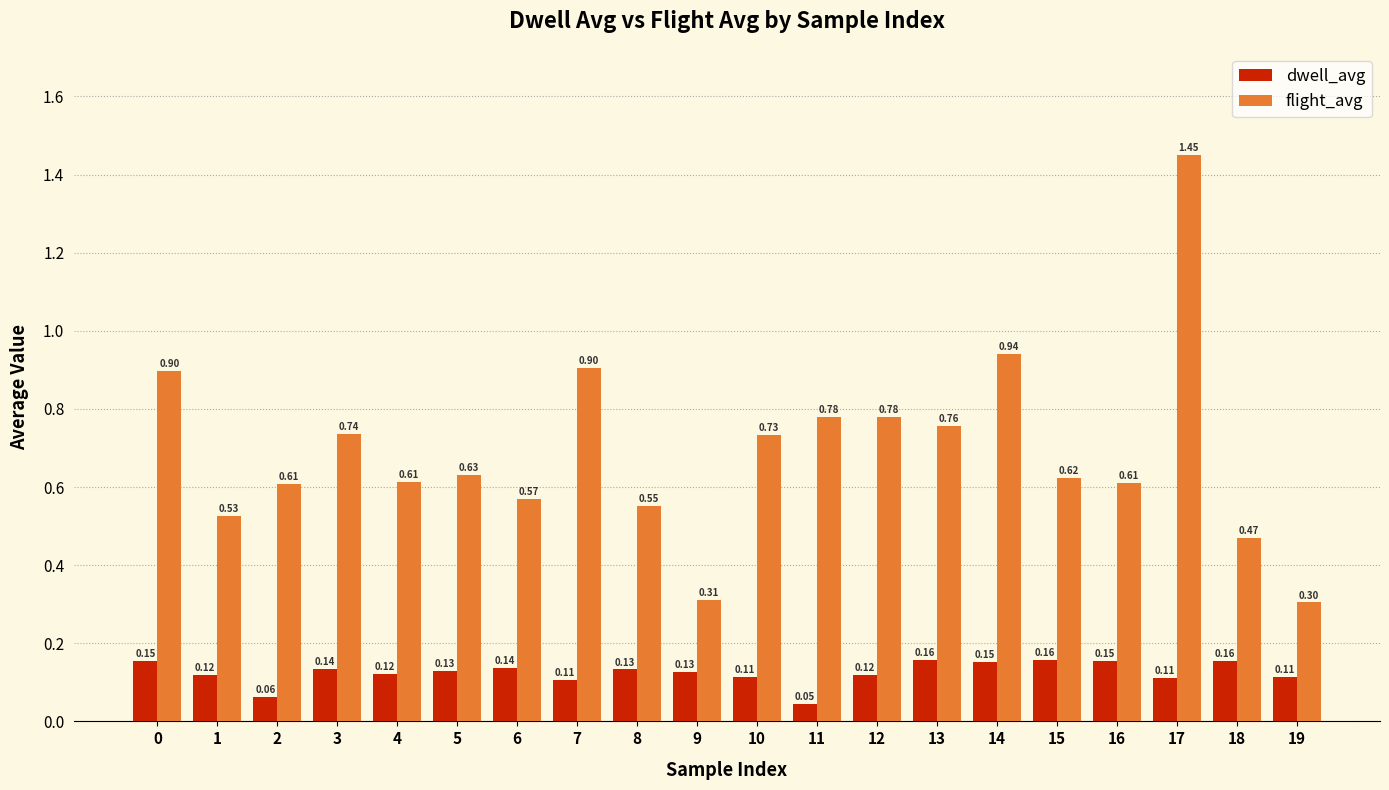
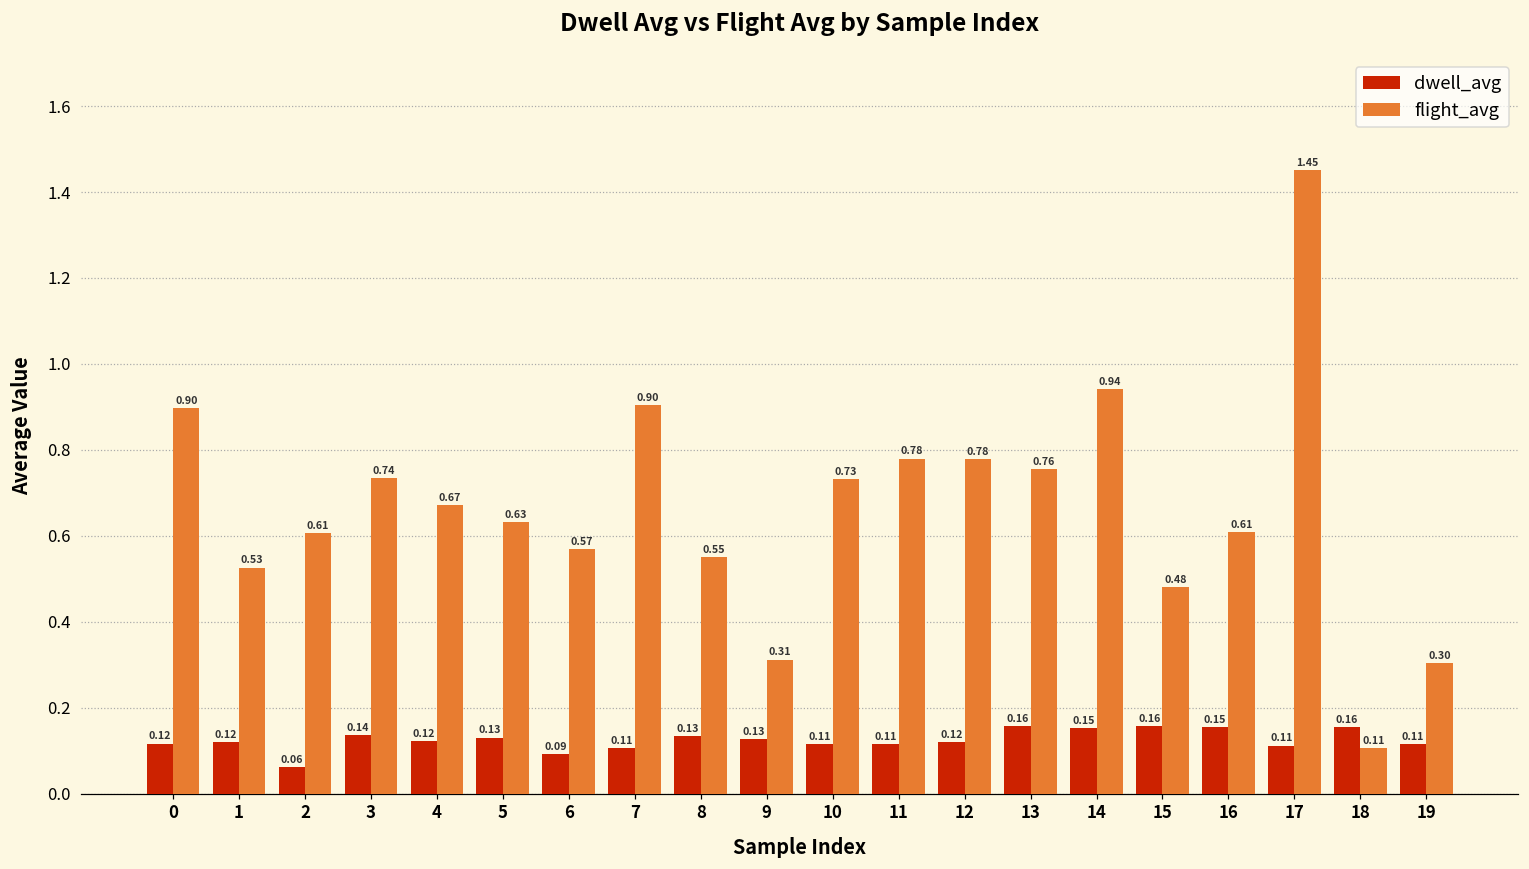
dwell_avg, 0: 0.15 -> 0.12
flight_avg, 4: 0.61 -> 0.67
dwell_avg, 6: 0.14 -> 0.09
dwell_avg, 11: 0.05 -> 0.11
flight_avg, 15: 0.62 -> 0.48
flight_avg, 18: 0.47 -> 0.11
